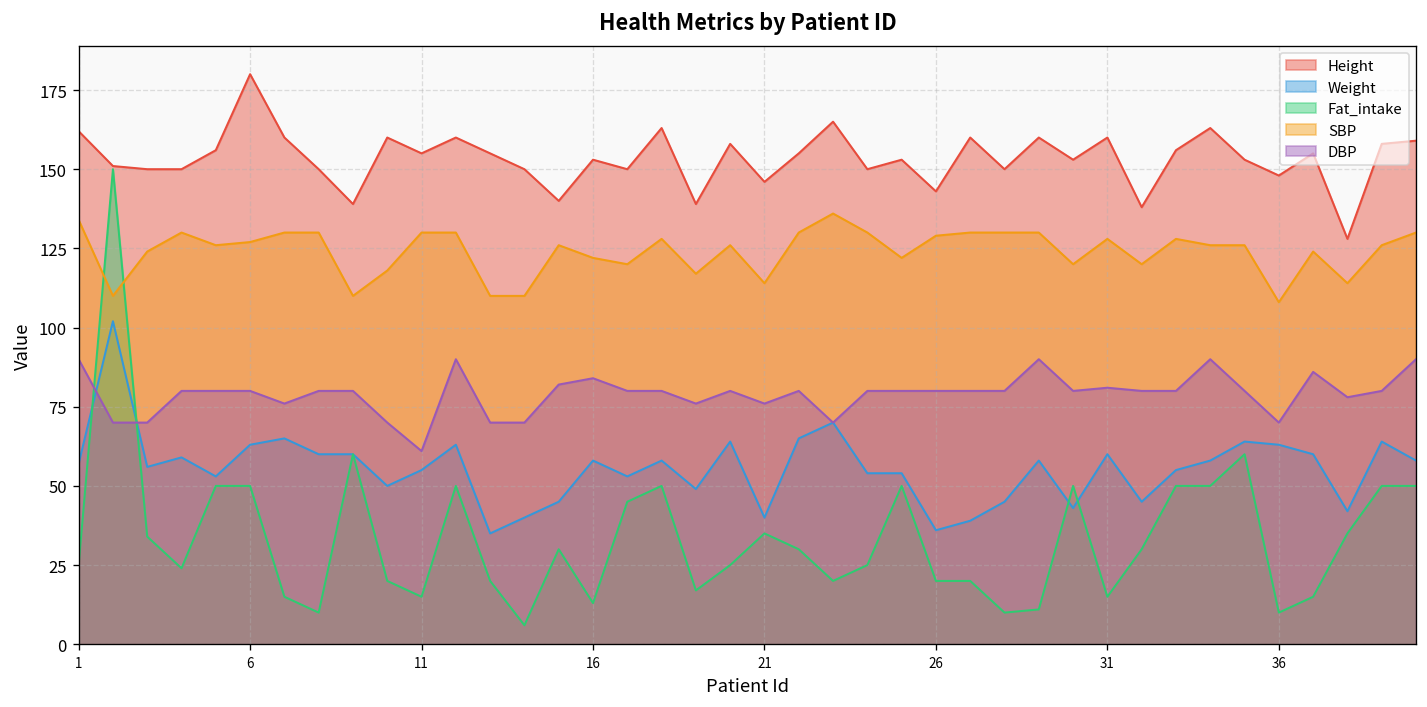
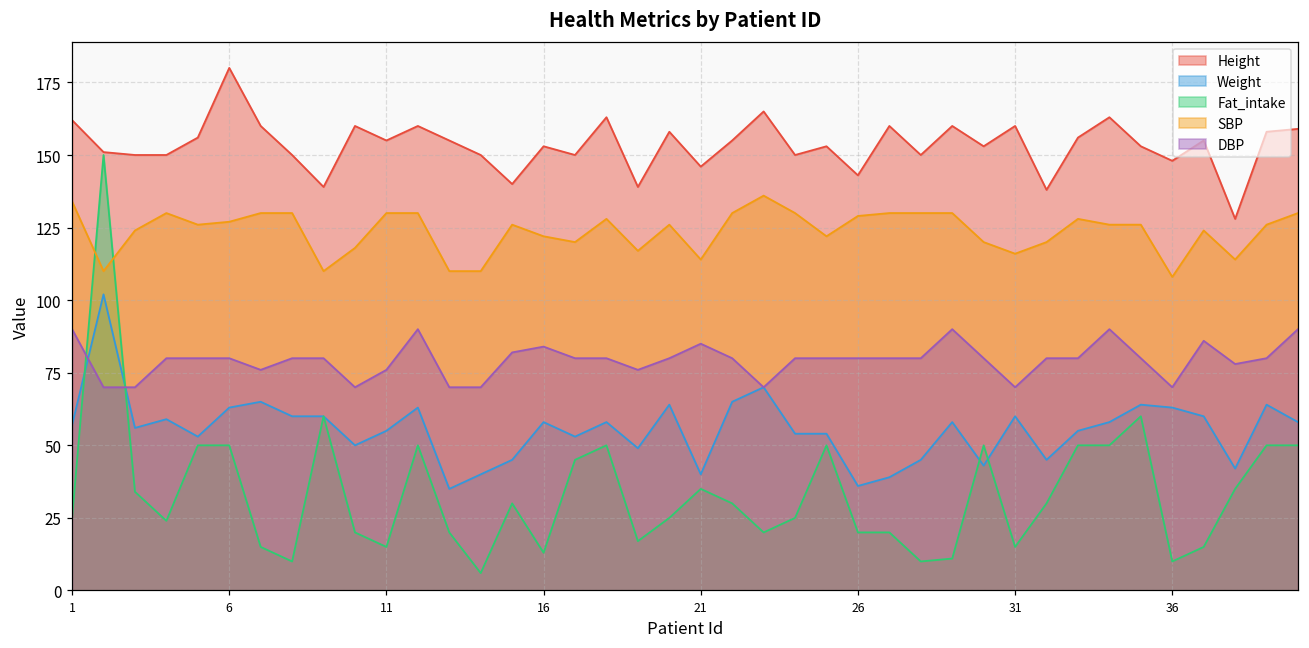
DBP, 11: 61 -> 76
DBP, 21: 76 -> 85
SBP, 31: 128 -> 116
DBP, 31: 81 -> 70
